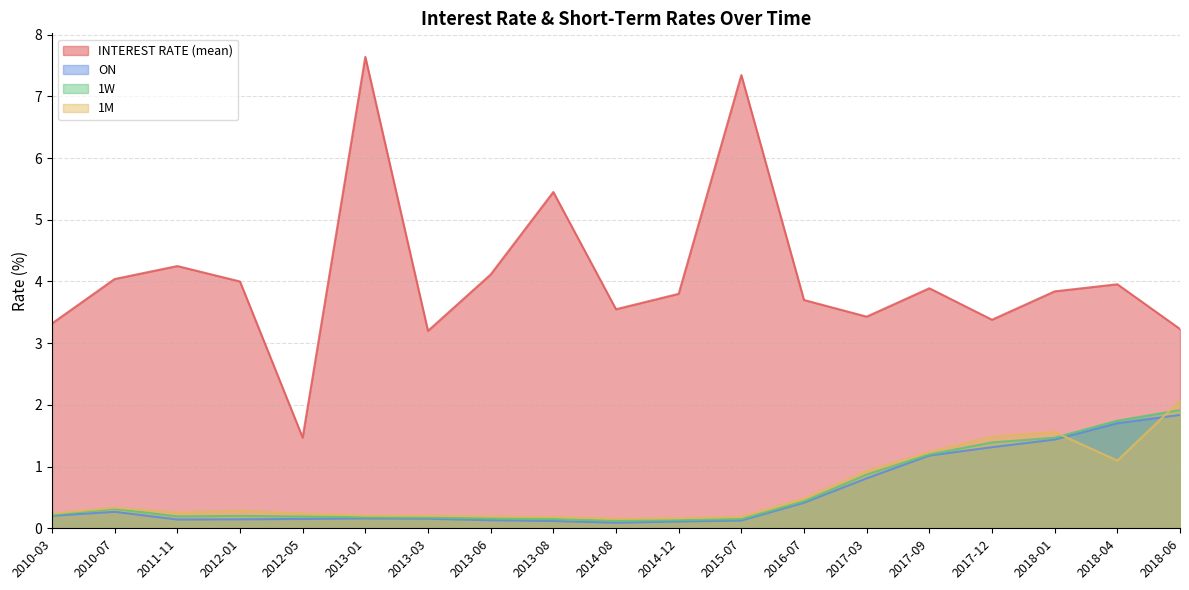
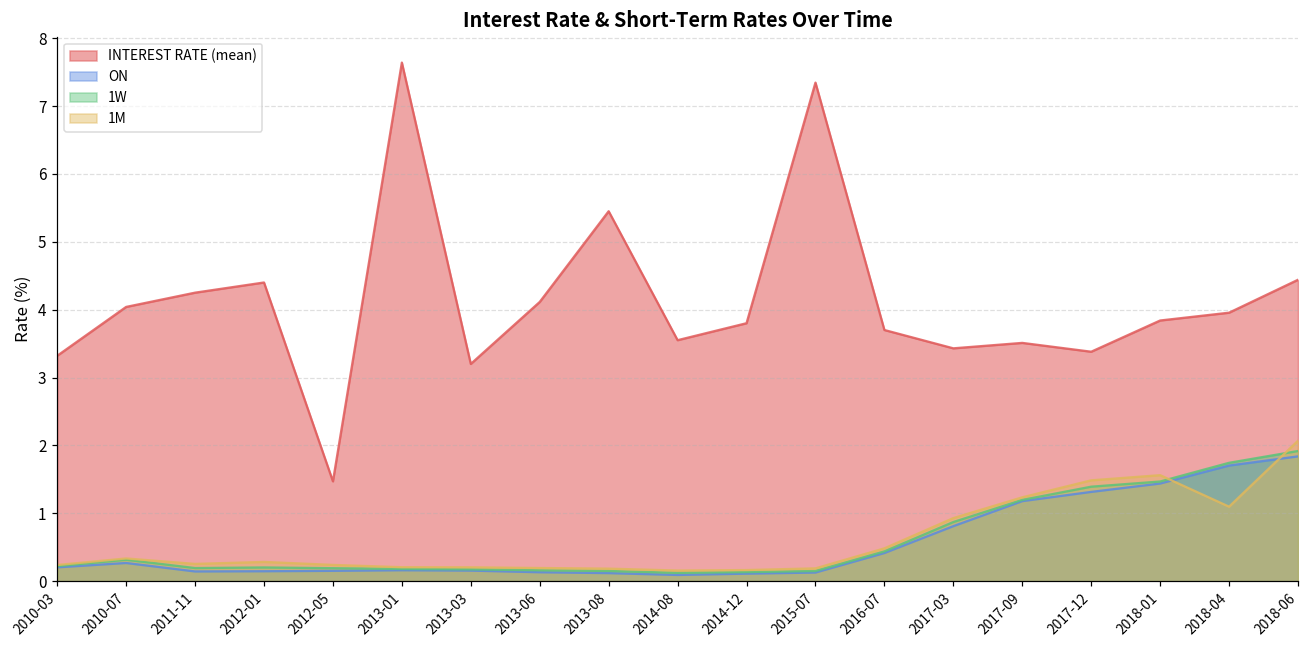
INTEREST RATE (mean), 2012-01: 4.0 -> 4.4
INTEREST RATE (mean), 2017-09: 3.9 -> 3.5
INTEREST RATE (mean), 2018-06: 3.2 -> 4.4
